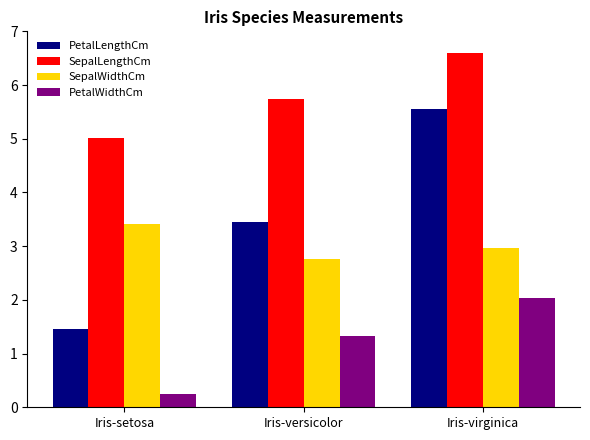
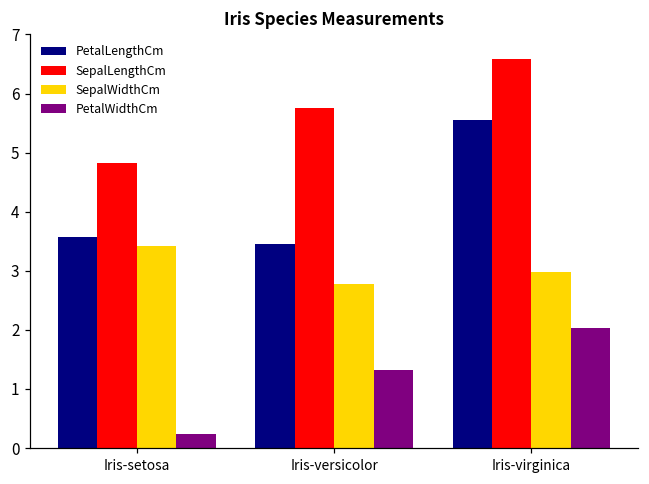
PetalLengthCm, Iris-setosa: 1.5 -> 3.6
SepalLengthCm, Iris-setosa: 5.0 -> 4.8
